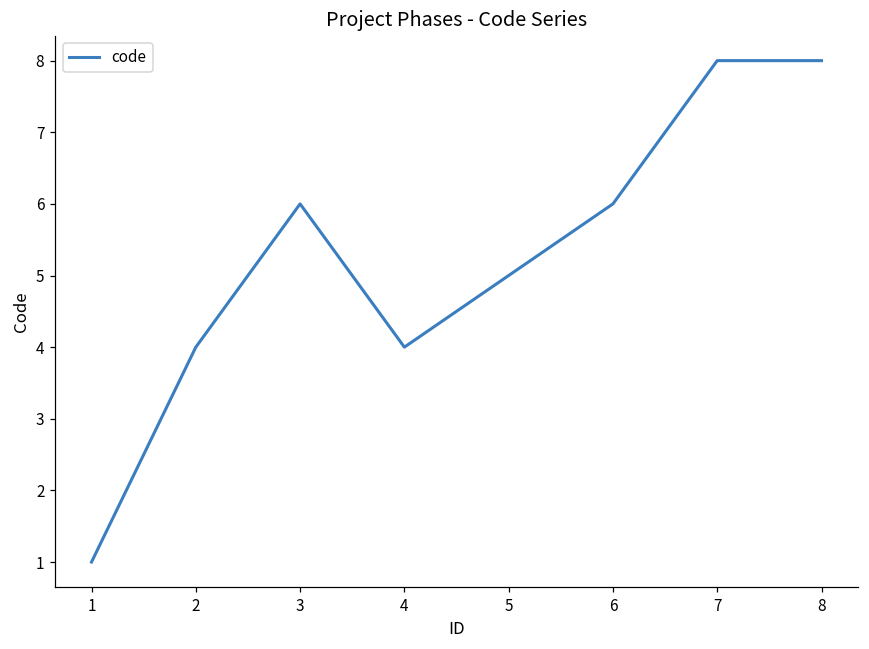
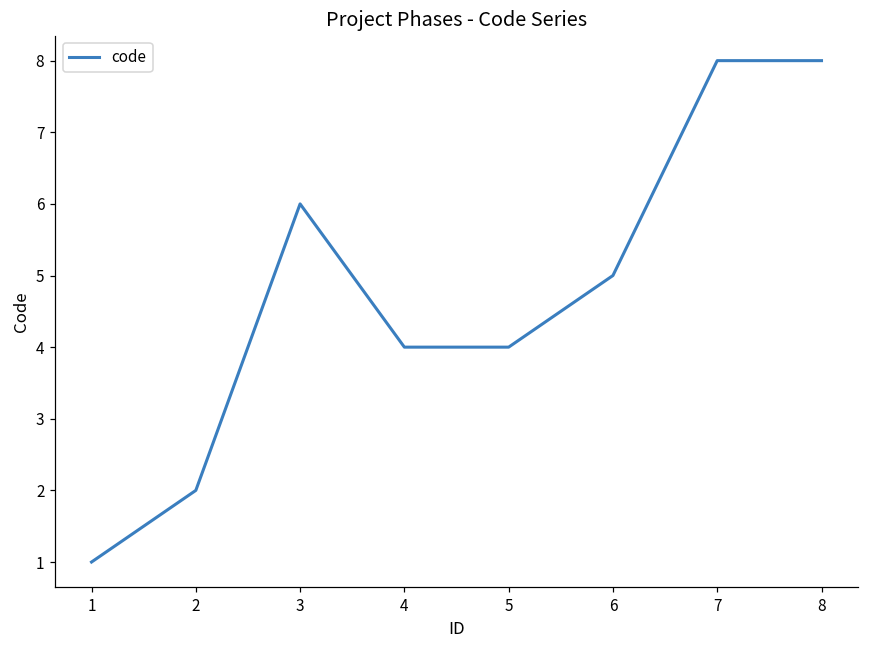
2: 4 -> 2
5: 5 -> 4
6: 6 -> 5
